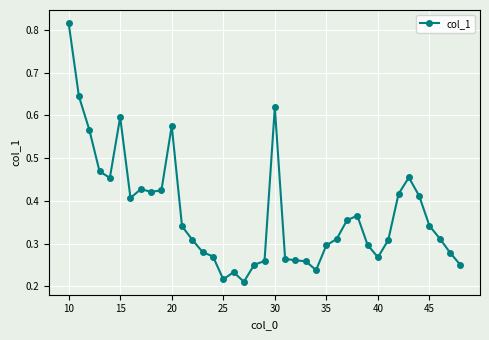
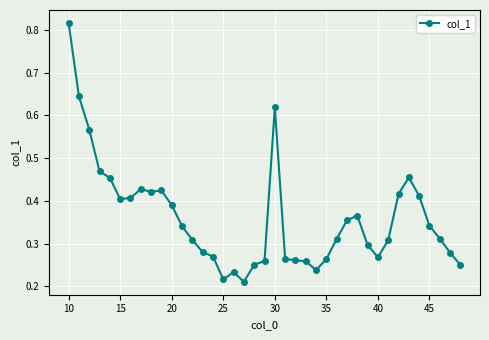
15: 0.60 -> 0.40
20: 0.58 -> 0.39
35: 0.30 -> 0.26
